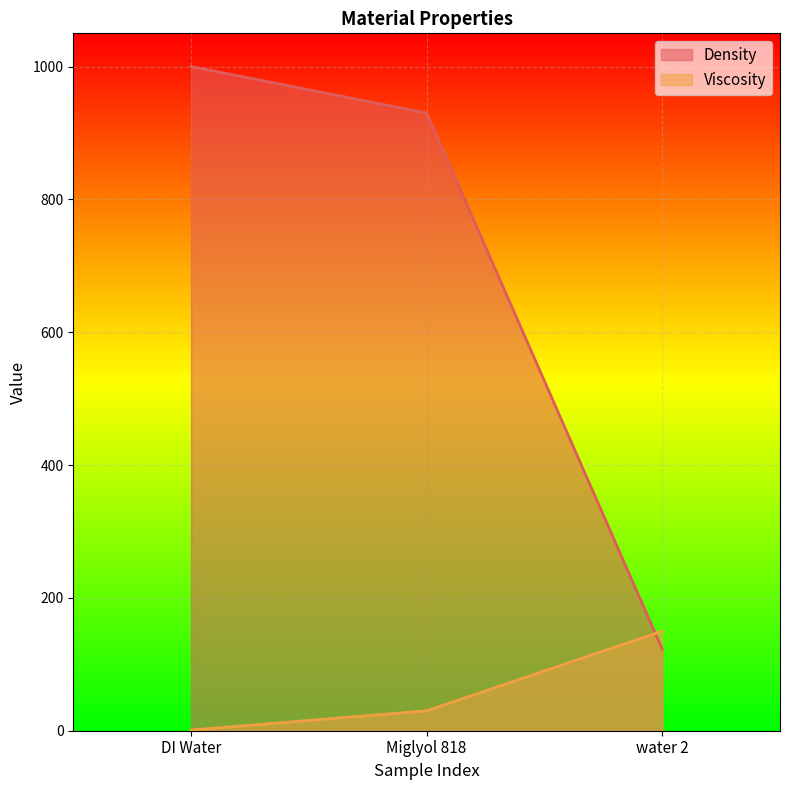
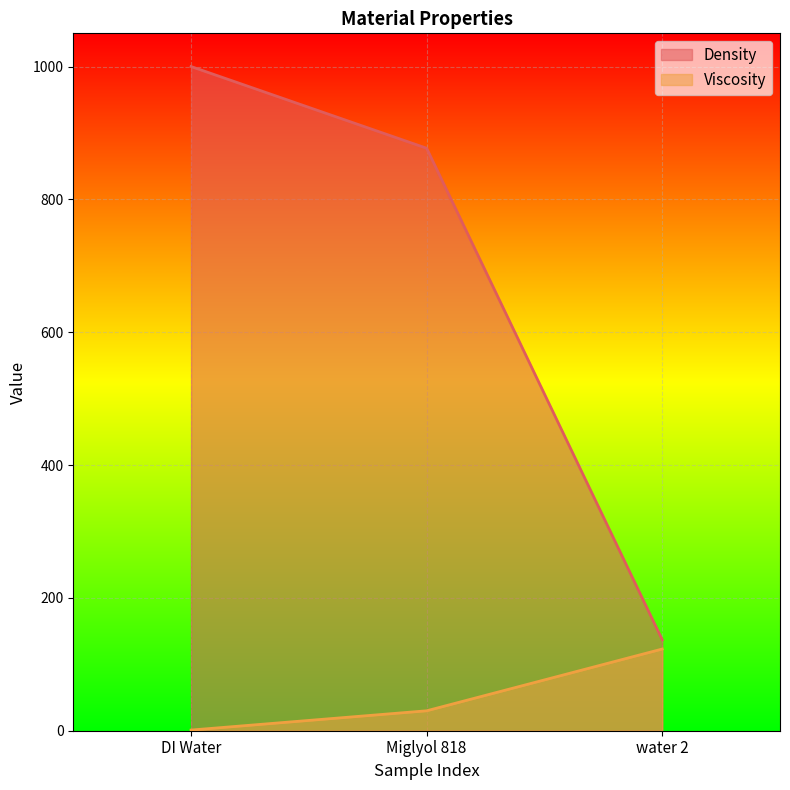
Density, Miglyol 818: 930 -> 880
Density, water 2: 120 -> 140
Viscosity, water 2: 150 -> 120
